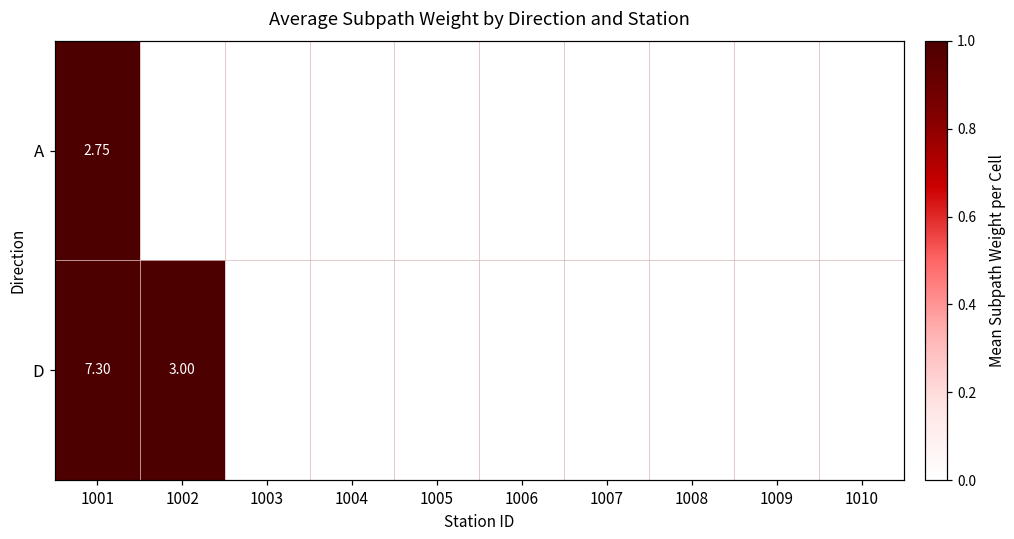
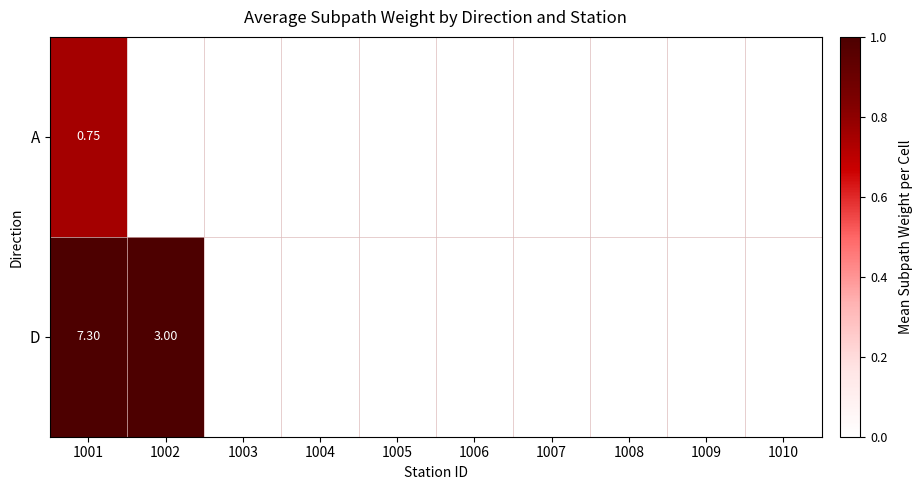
A, 1001: 2.75 -> 0.75
